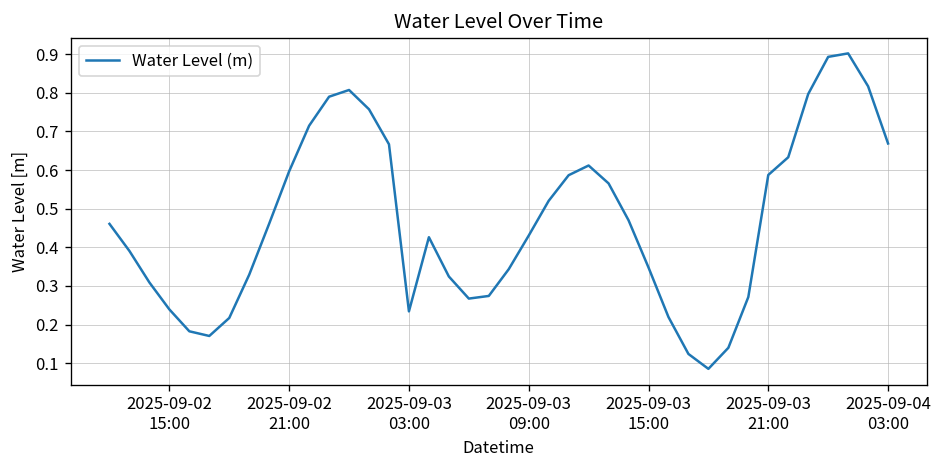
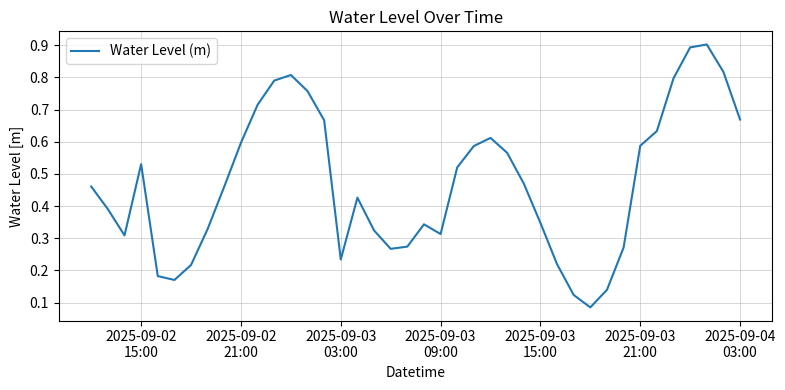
2025-09-02 15:00: 0.24 -> 0.53
2025-09-03 09:00: 0.43 -> 0.31
